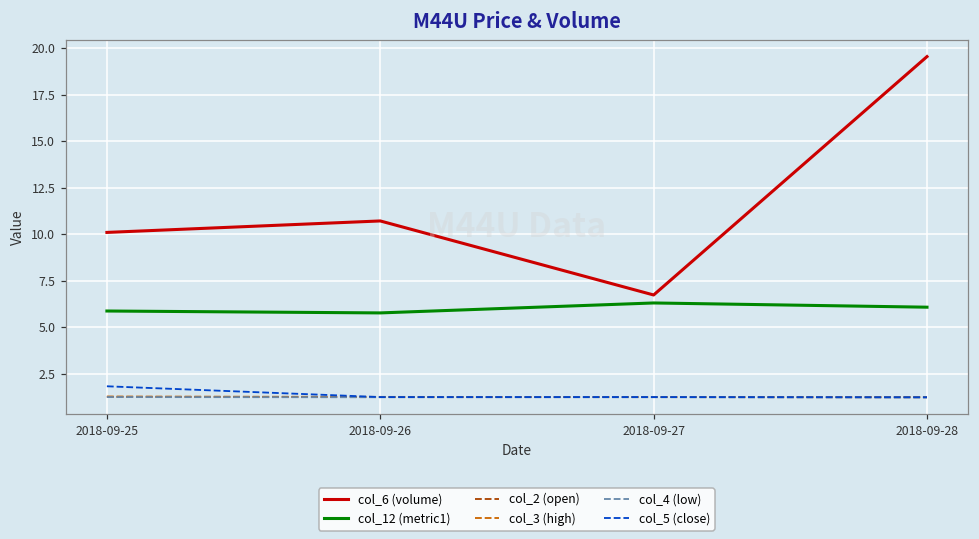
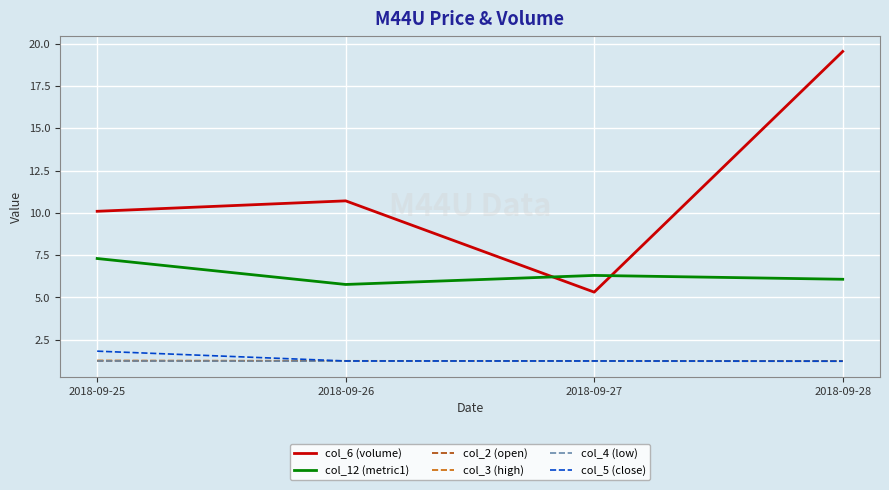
col_12 (metric1), 2018-09-25: 5.9 -> 7.3
col_6 (volume), 2018-09-27: 6.7 -> 5.3
